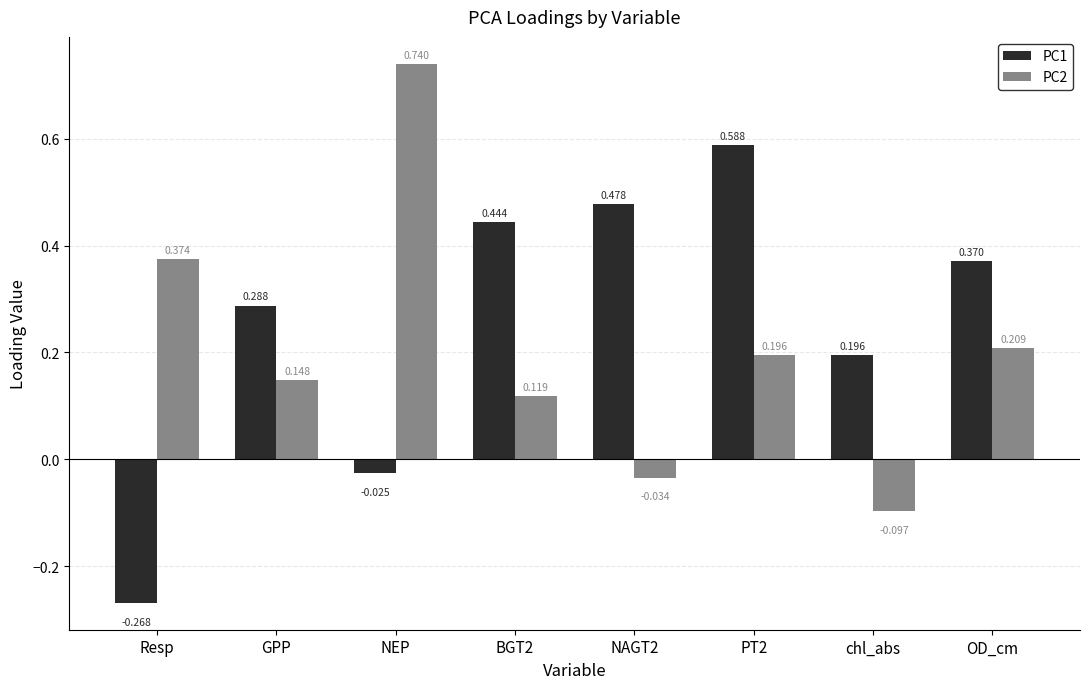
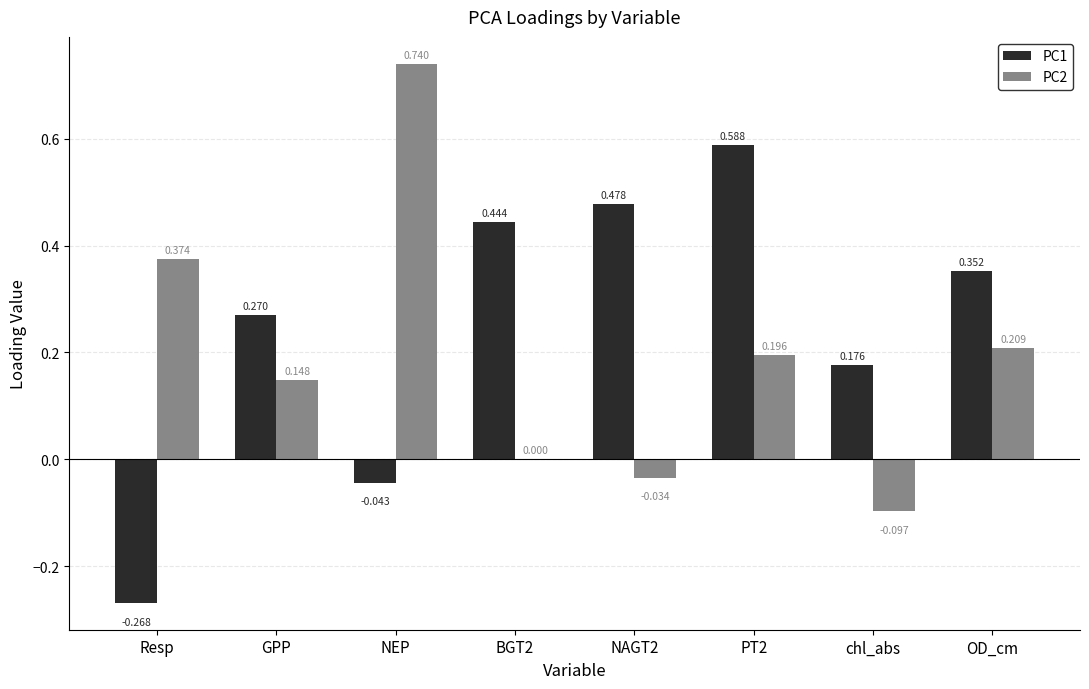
PC1, GPP: 0.288 -> 0.270
PC1, NEP: -0.025 -> -0.043
PC2, BGT2: 0.119 -> 0.000
PC1, chl_abs: 0.196 -> 0.176
PC1, OD_cm: 0.370 -> 0.352
